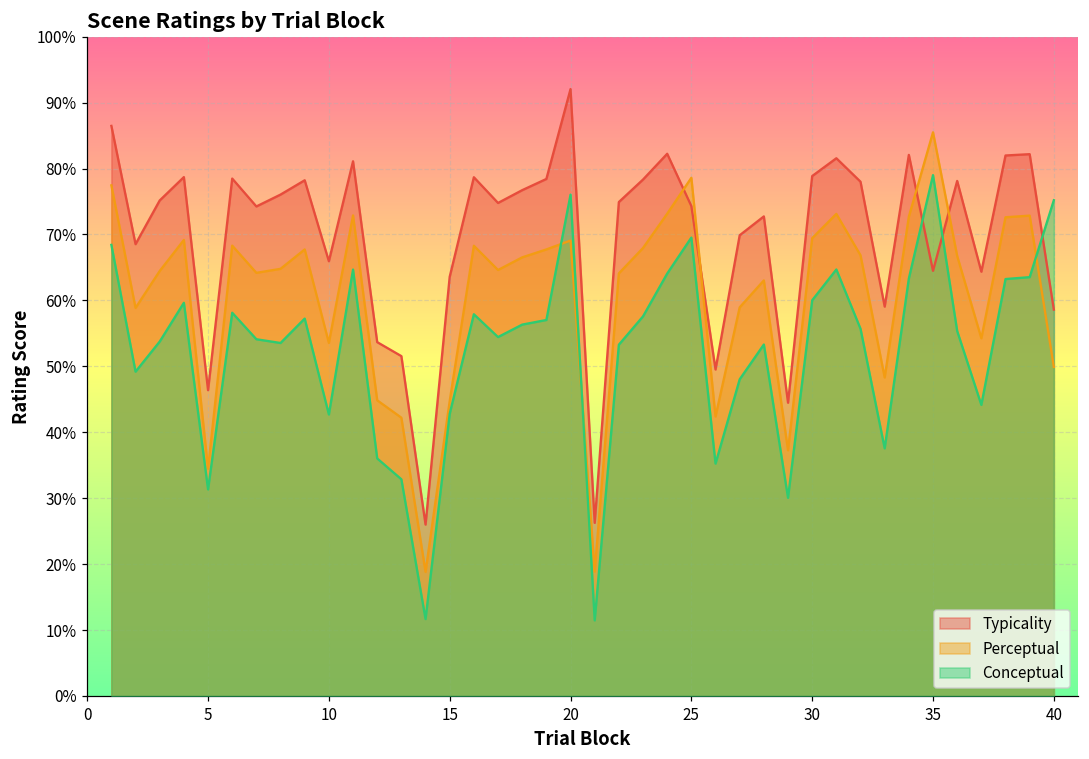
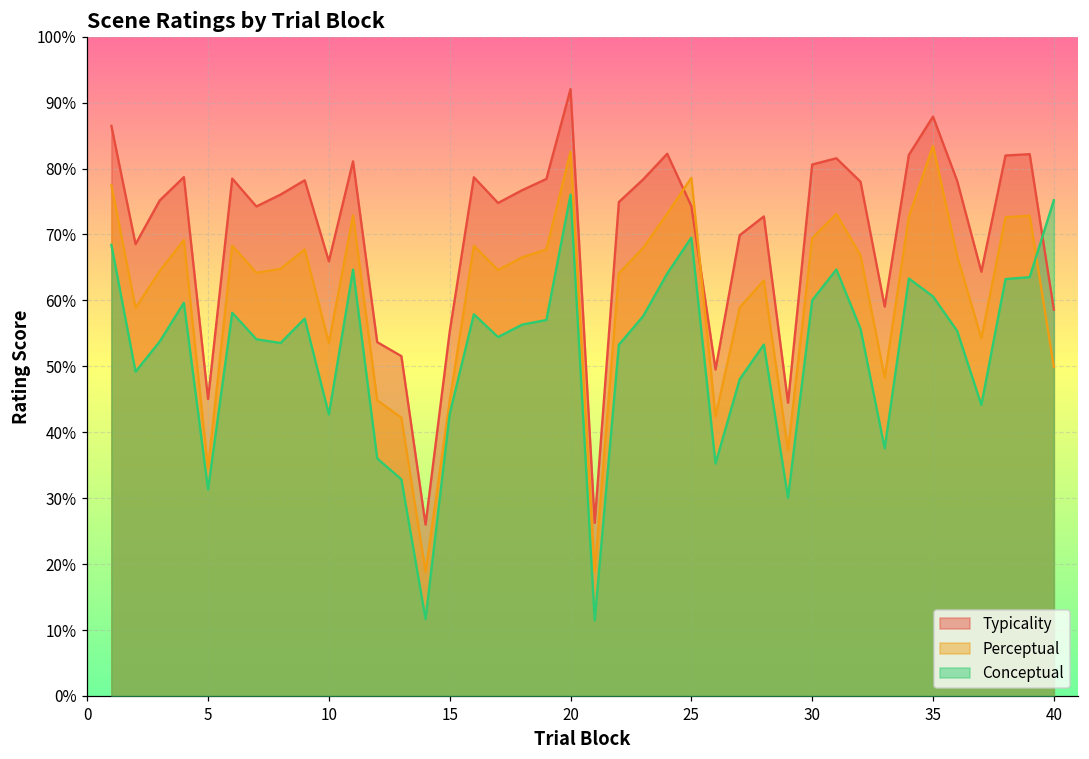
Typicality, 5: 46% -> 45%
Typicality, 15: 64% -> 55%
Perceptual, 20: 69% -> 83%
Typicality, 30: 79% -> 81%
Typicality, 35: 64% -> 88%
Perceptual, 35: 86% -> 83%
Conceptual, 35: 79% -> 61%
